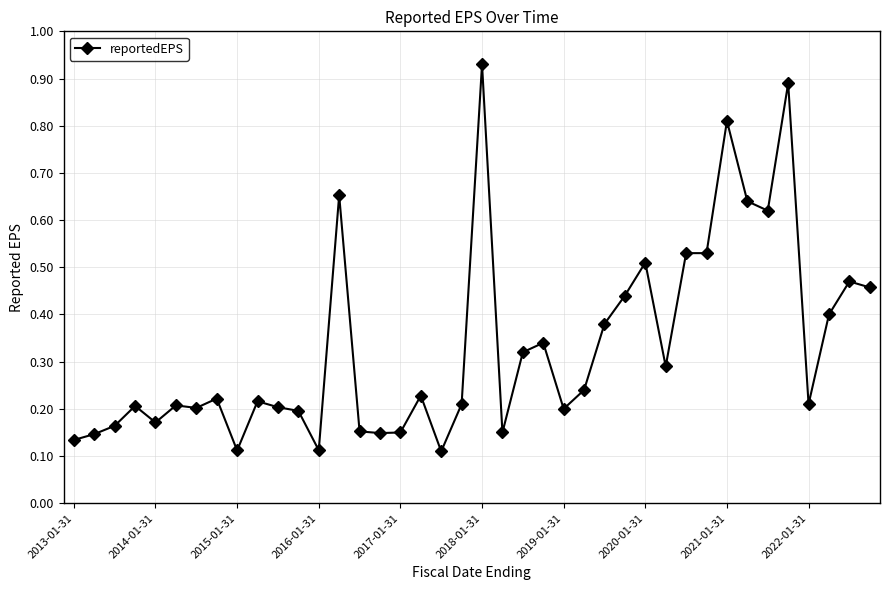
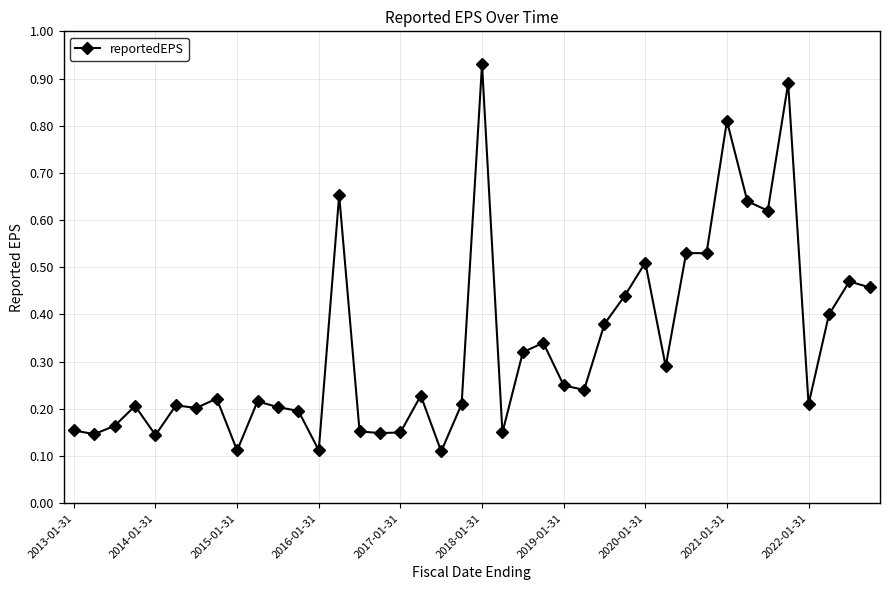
2013-01-31: 0.13 -> 0.15
2014-01-31: 0.17 -> 0.14
2019-01-31: 0.20 -> 0.25
